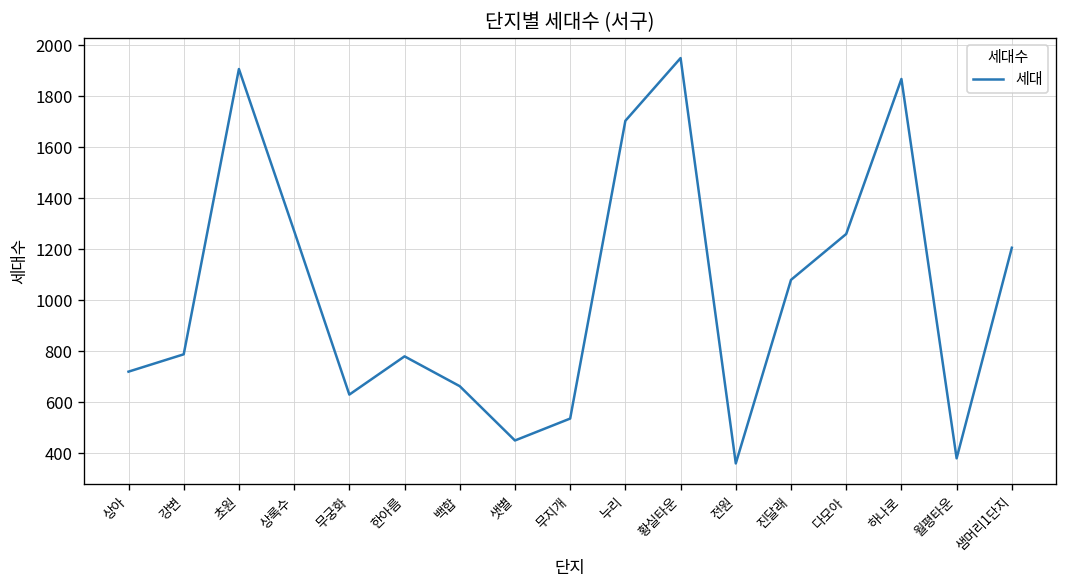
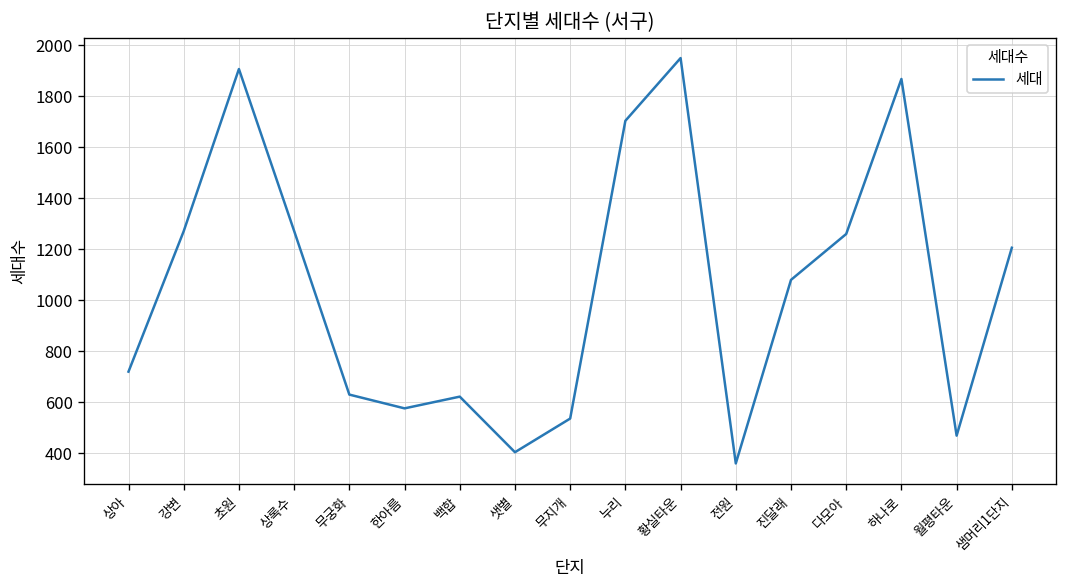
강변: 790 -> 1270
한아름: 780 -> 580
백합: 660 -> 620
샛별: 450 -> 400
월평타운: 380 -> 470
